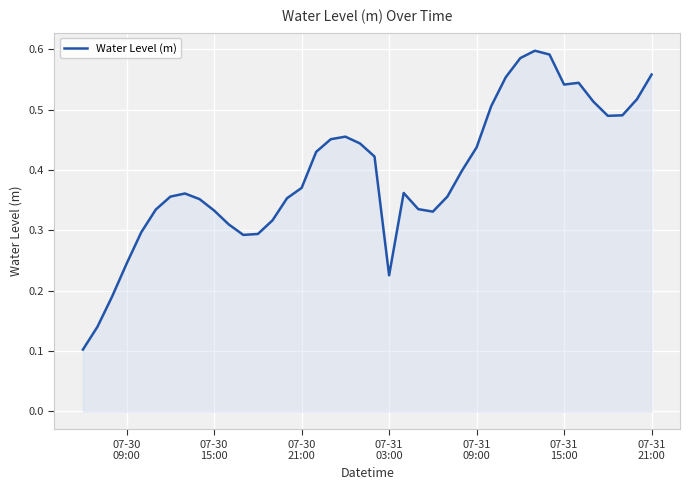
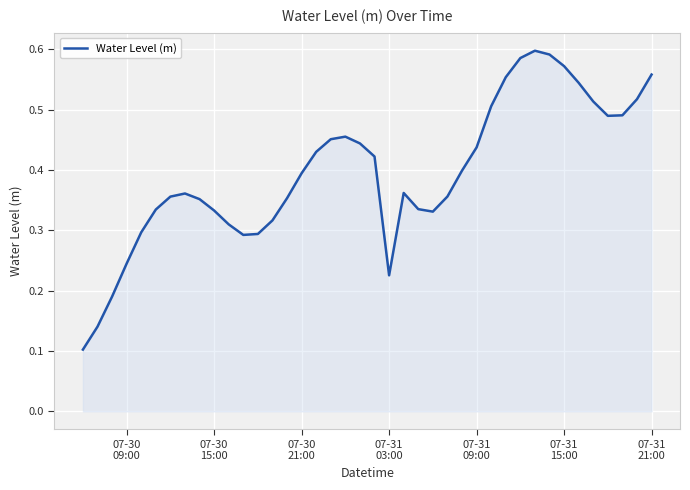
07-30 21:00: 0.37 -> 0.39
07-31 15:00: 0.54 -> 0.57
